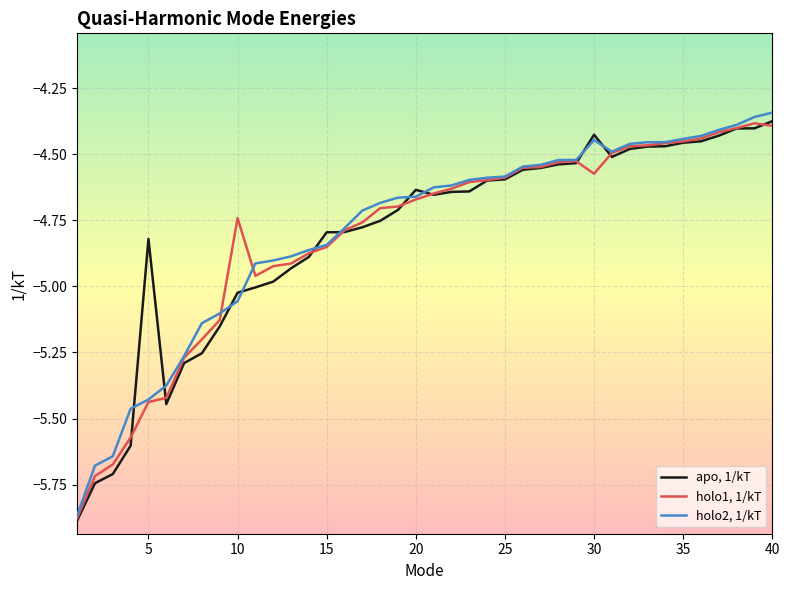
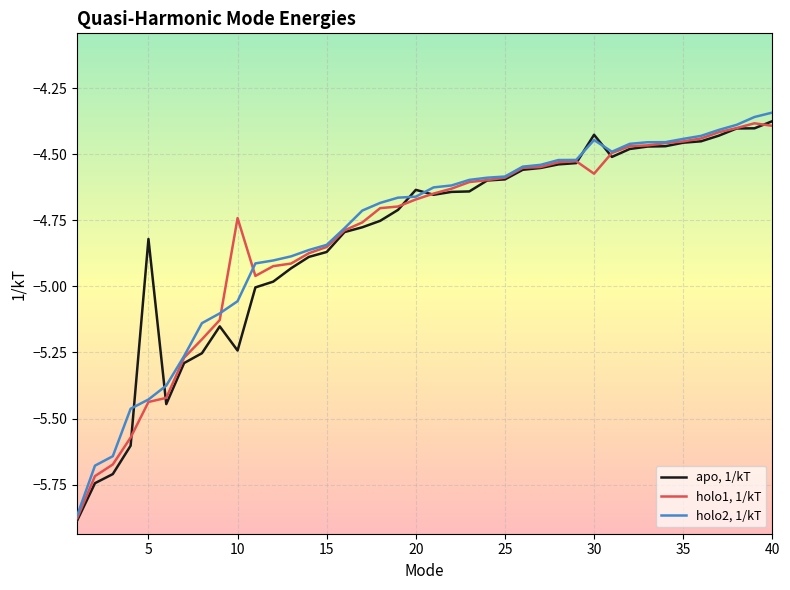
apo, 1/kT, 10: -5.02 -> -5.24
apo, 1/kT, 15: -4.80 -> -4.87
